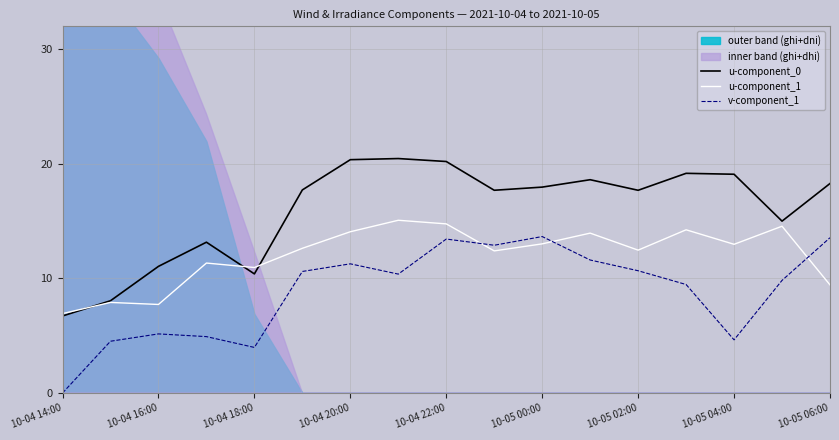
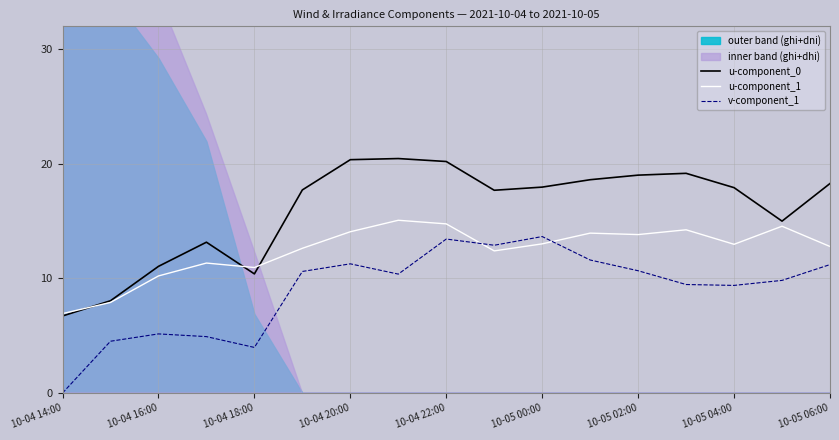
u-component_1, 10-04 16:00: 7.7 -> 10.2
u-component_0, 10-05 02:00: 17.7 -> 19.0
u-component_1, 10-05 02:00: 12.5 -> 13.8
u-component_0, 10-05 04:00: 19.1 -> 17.9
v-component_1, 10-05 04:00: 4.6 -> 9.4
u-component_1, 10-05 06:00: 9.4 -> 12.8
v-component_1, 10-05 06:00: 13.6 -> 11.2
